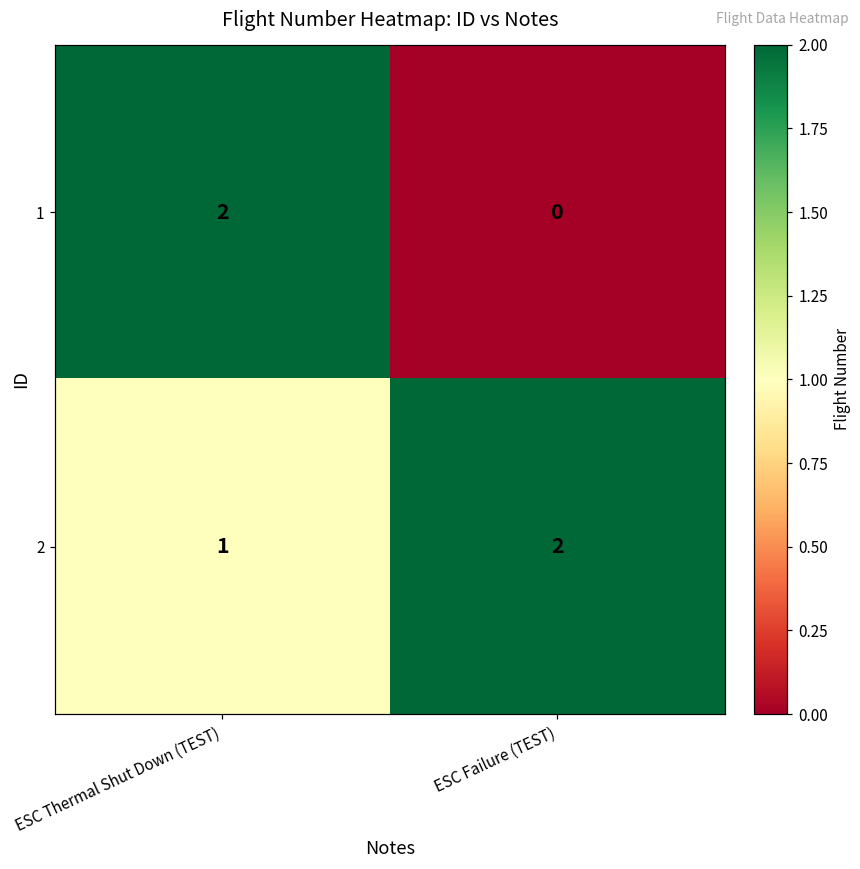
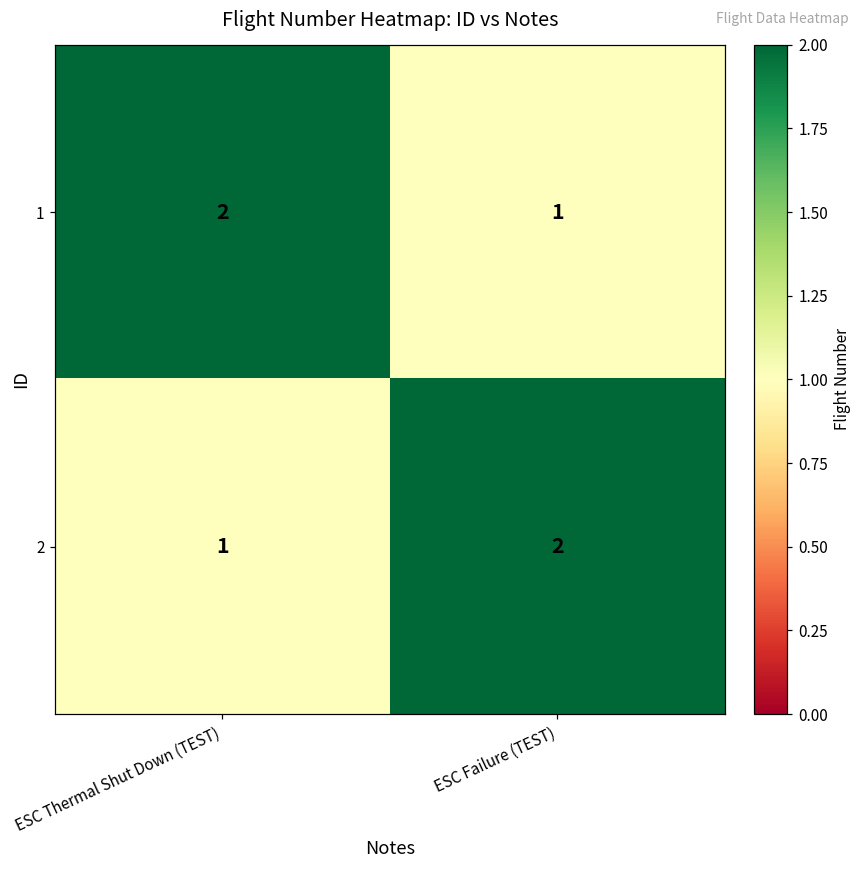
1, ESC Failure (TEST): 0 -> 1
